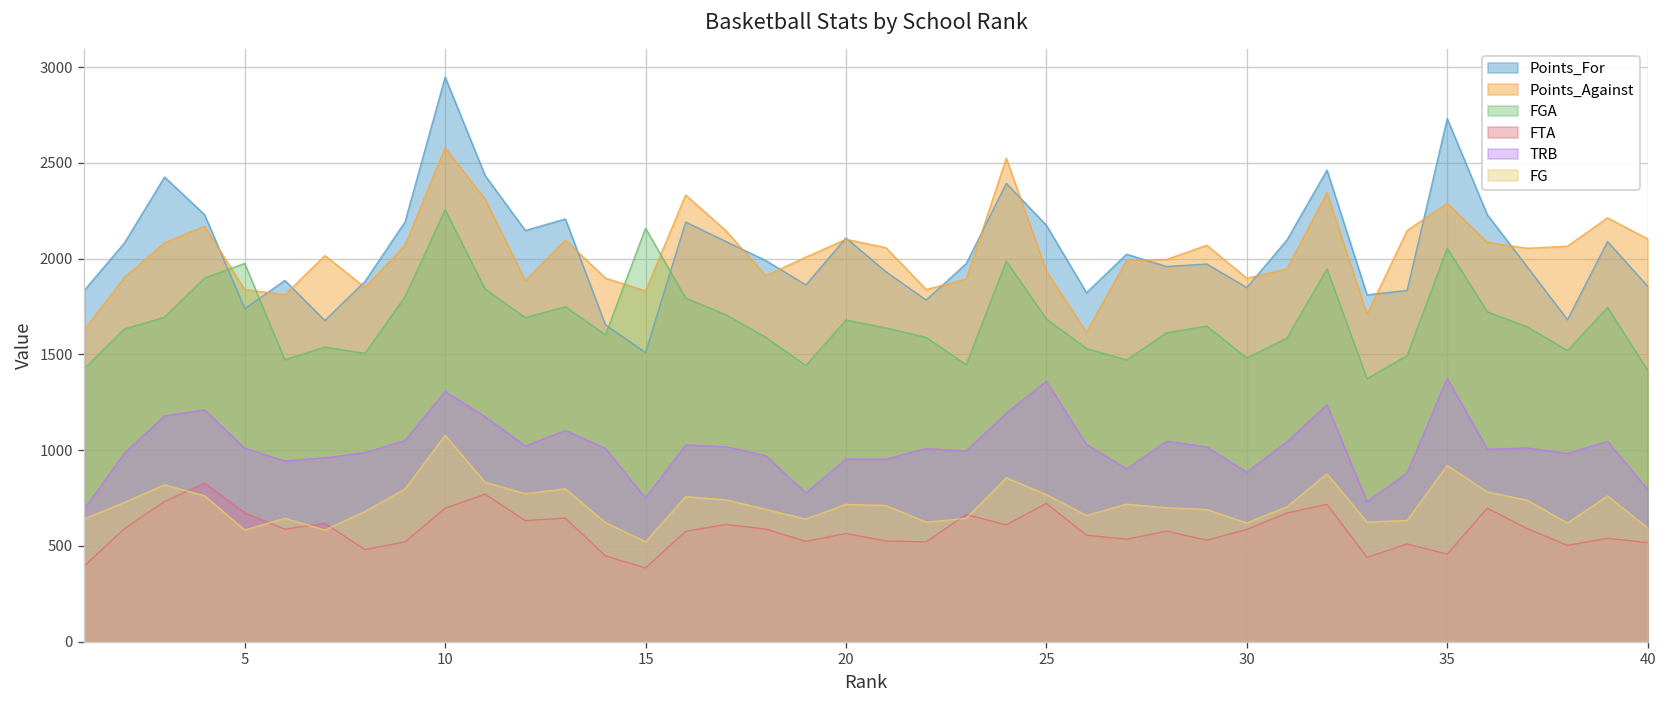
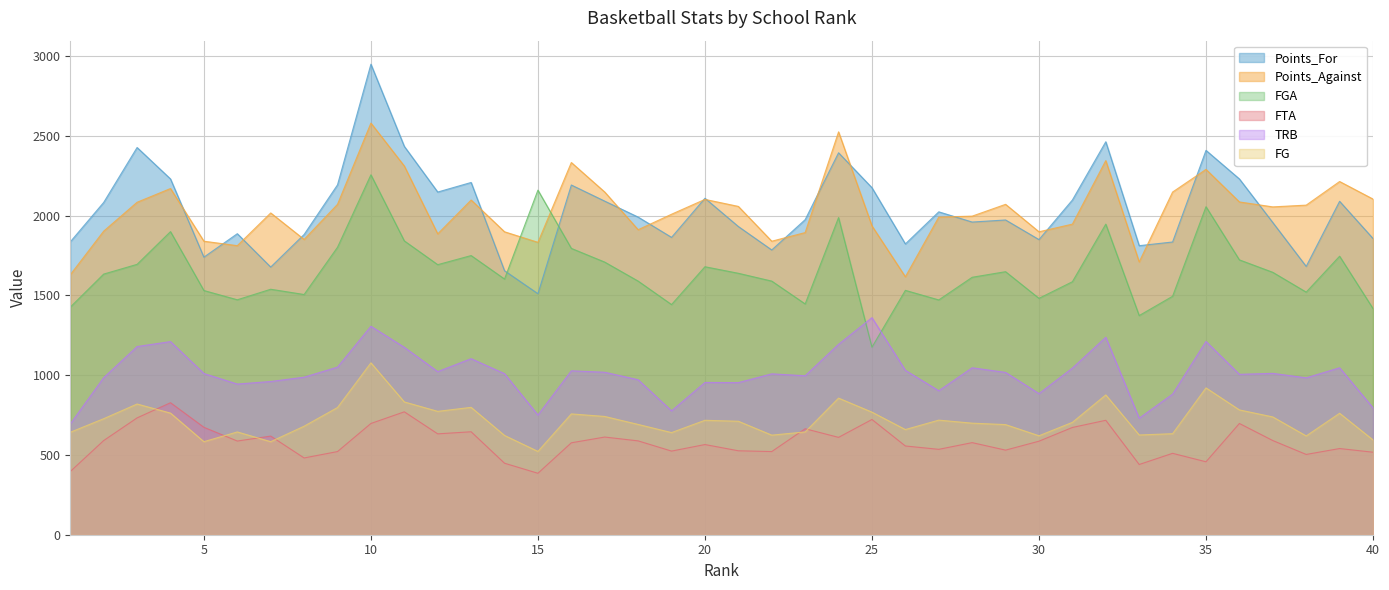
FGA, 5: 1980 -> 1530
FGA, 25: 1690 -> 1180
Points_For, 35: 2730 -> 2410
TRB, 35: 1380 -> 1210
